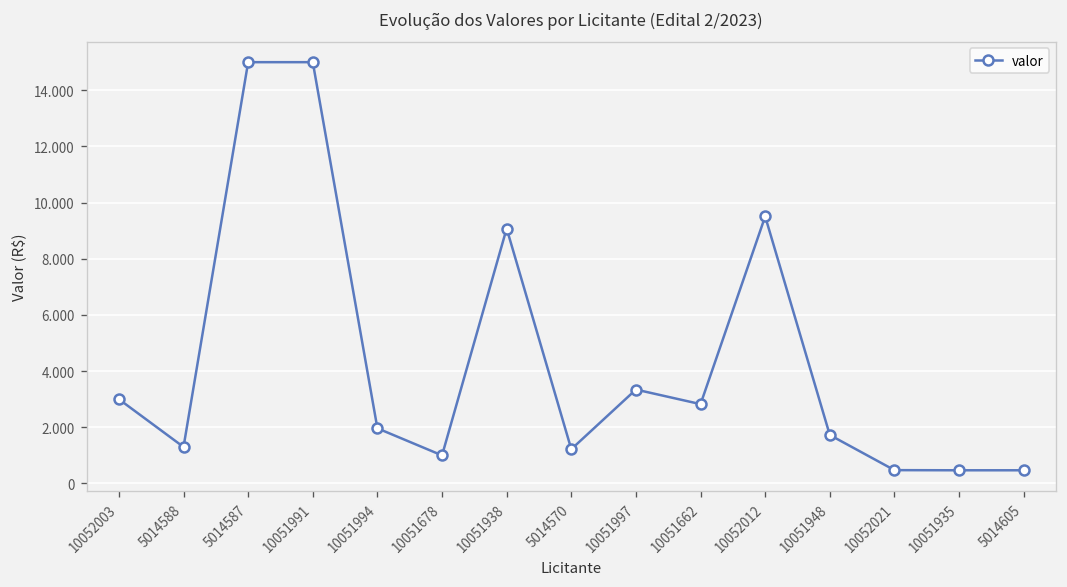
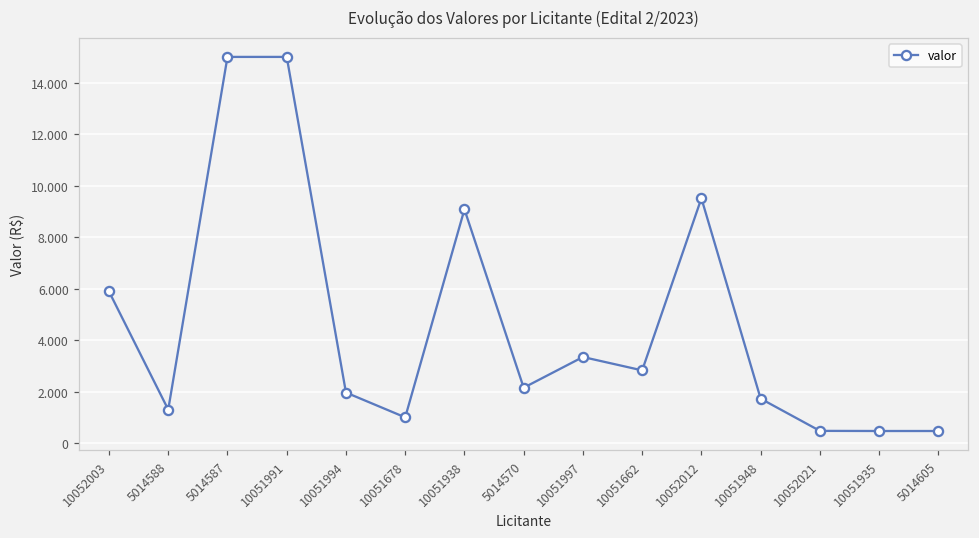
10052003: 3.0 -> 5.9
5014570: 1.2 -> 2.2
